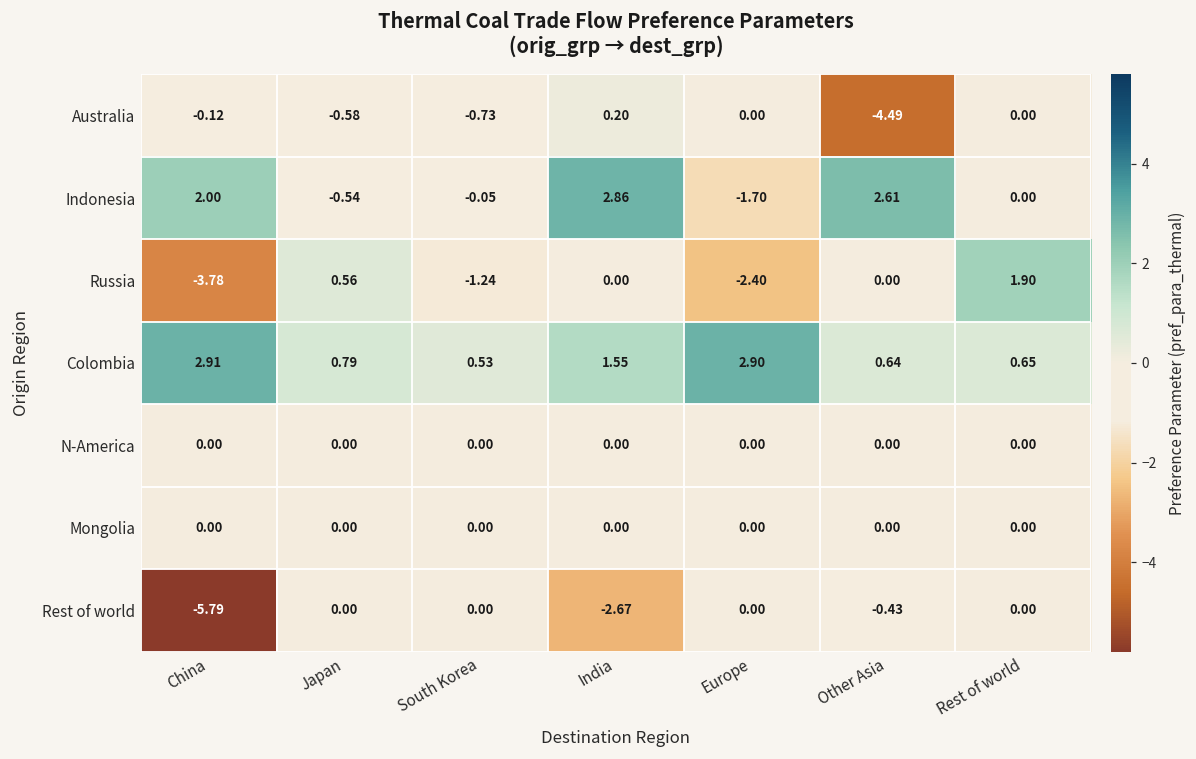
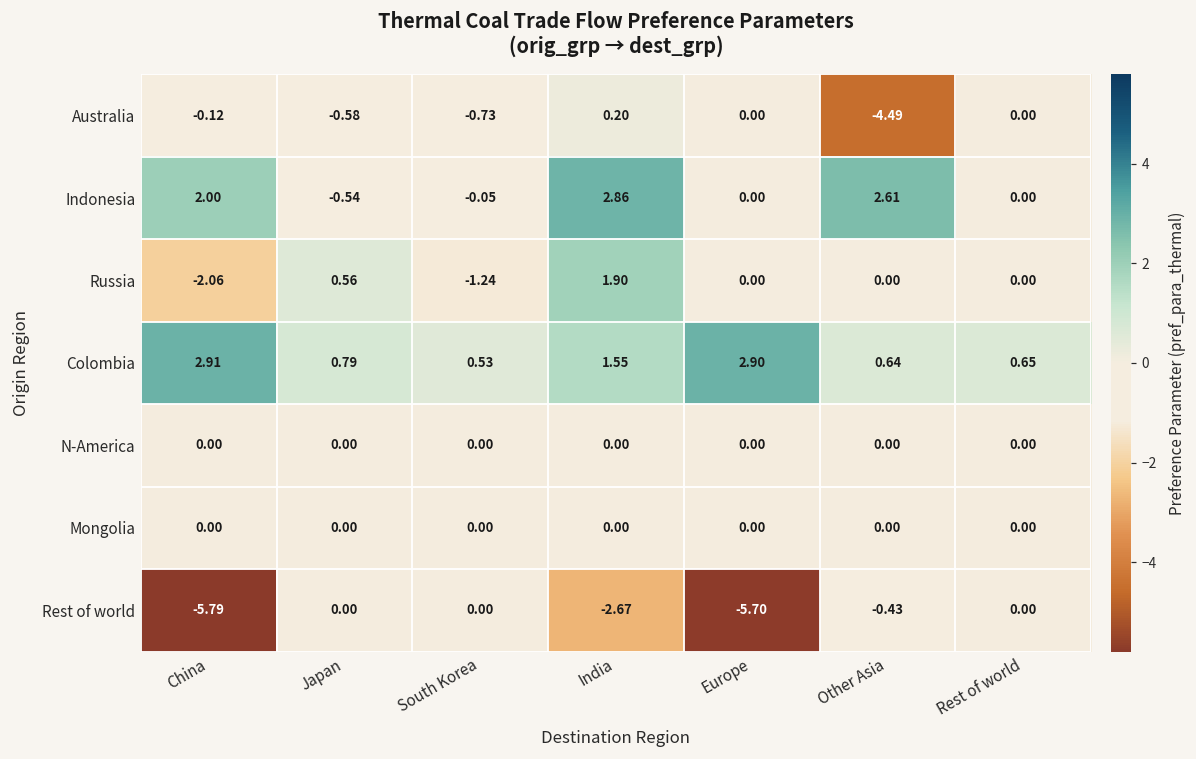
Indonesia, Europe: -1.70 -> 0.00
Russia, China: -3.78 -> -2.06
Russia, India: 0.00 -> 1.90
Russia, Europe: -2.40 -> 0.00
Russia, Rest of world: 1.90 -> 0.00
Rest of world, Europe: 0.00 -> -5.70
